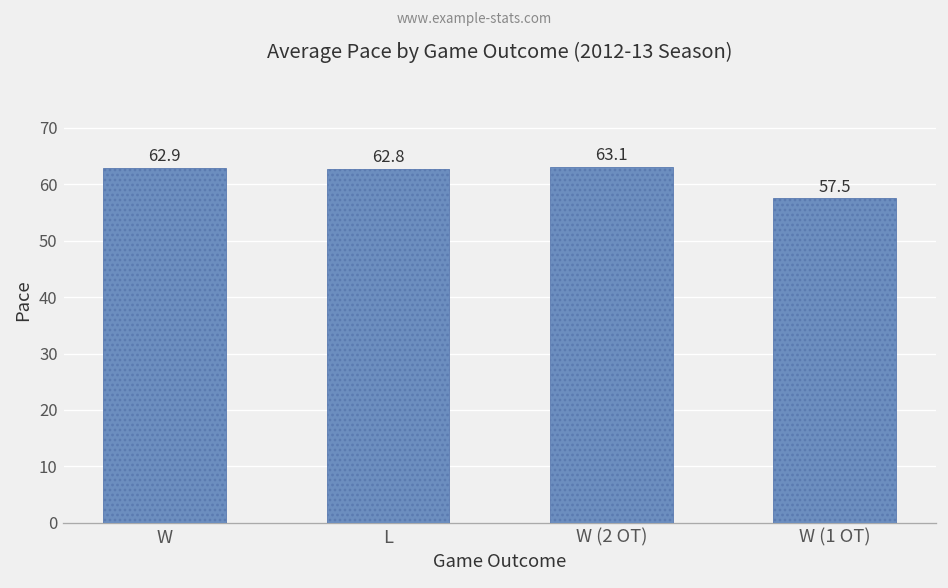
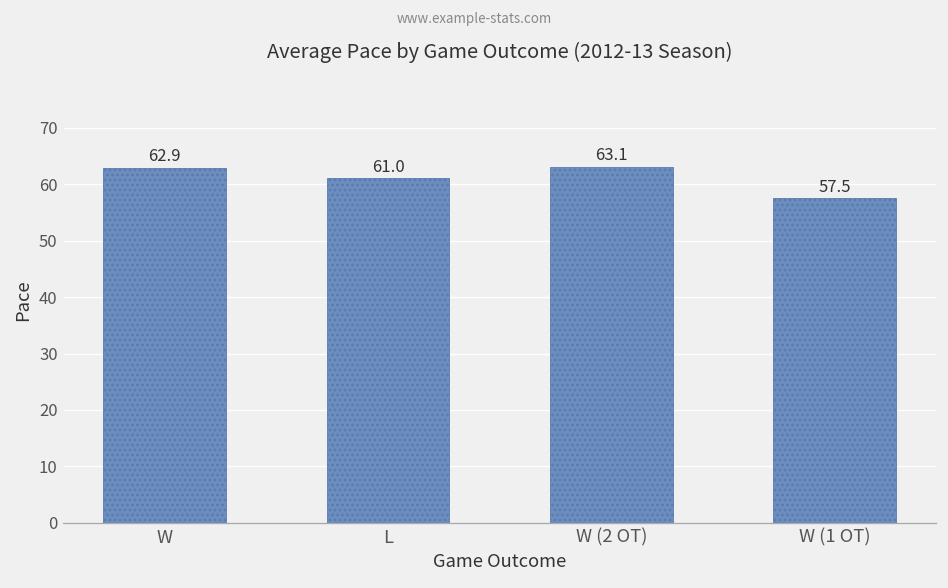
L: 62.8 -> 61.0
